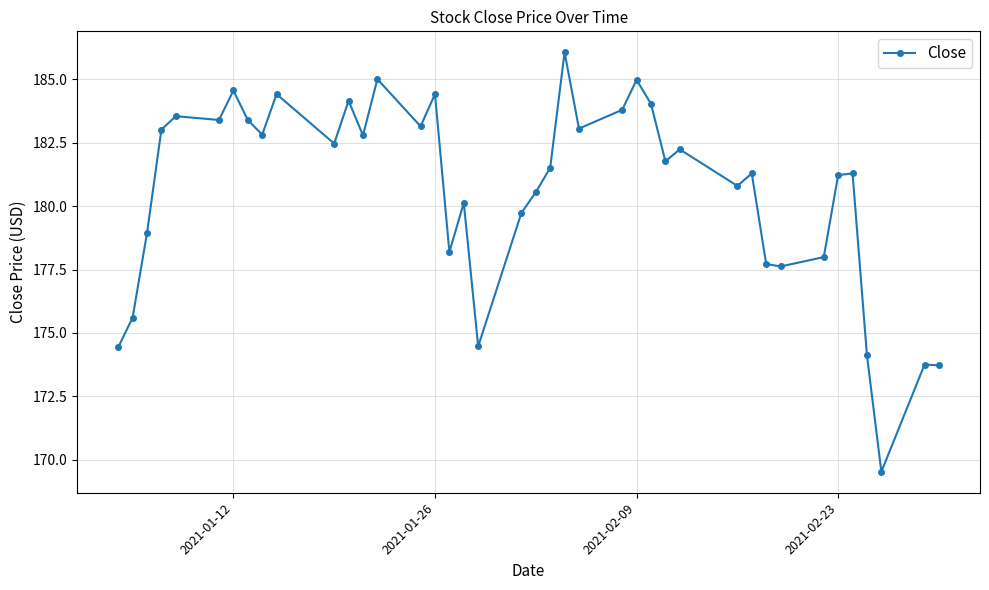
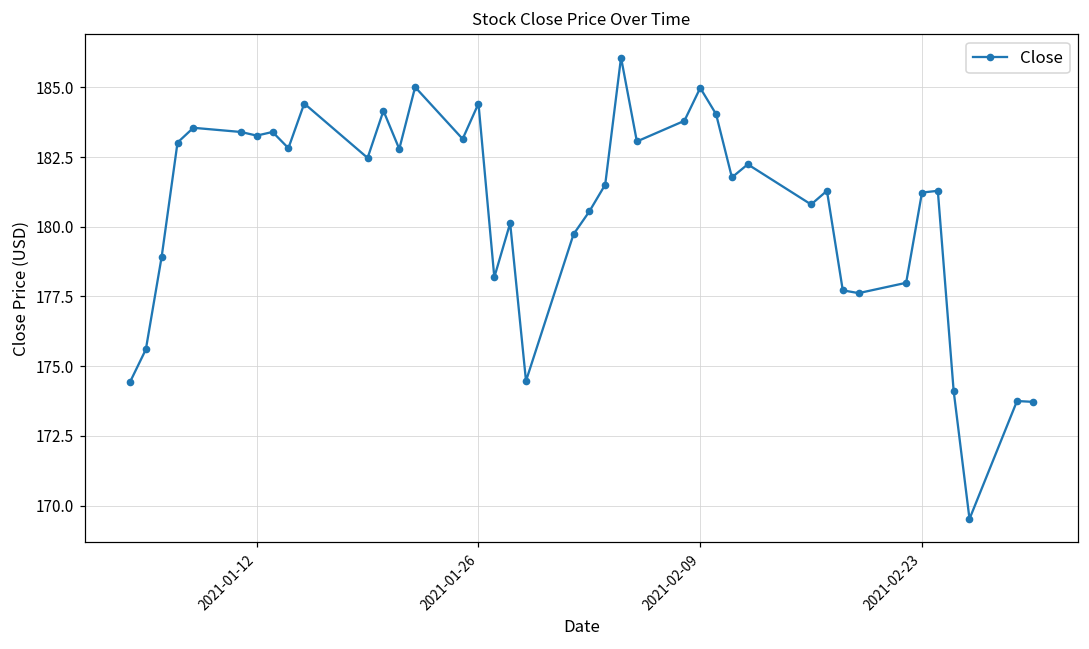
2021-01-12: 184.6 -> 183.3
